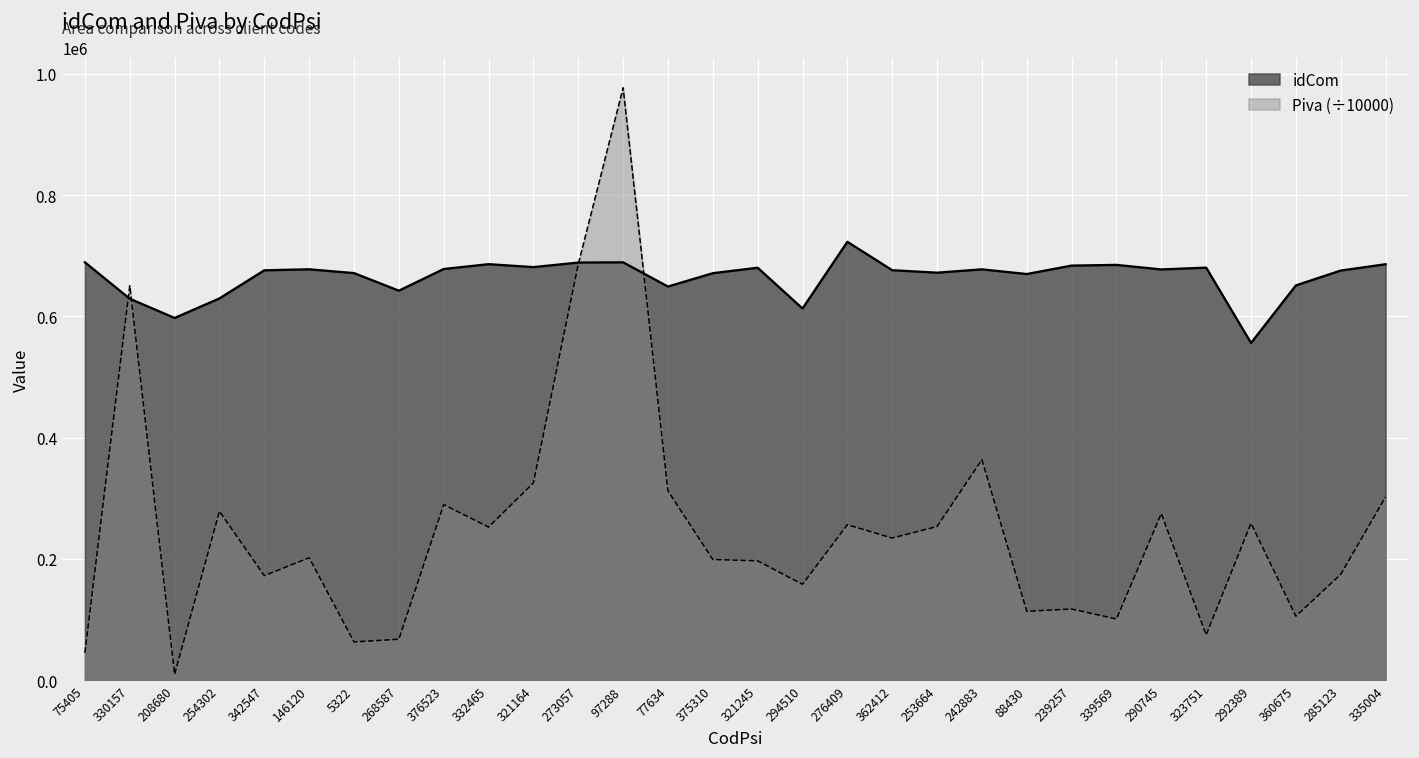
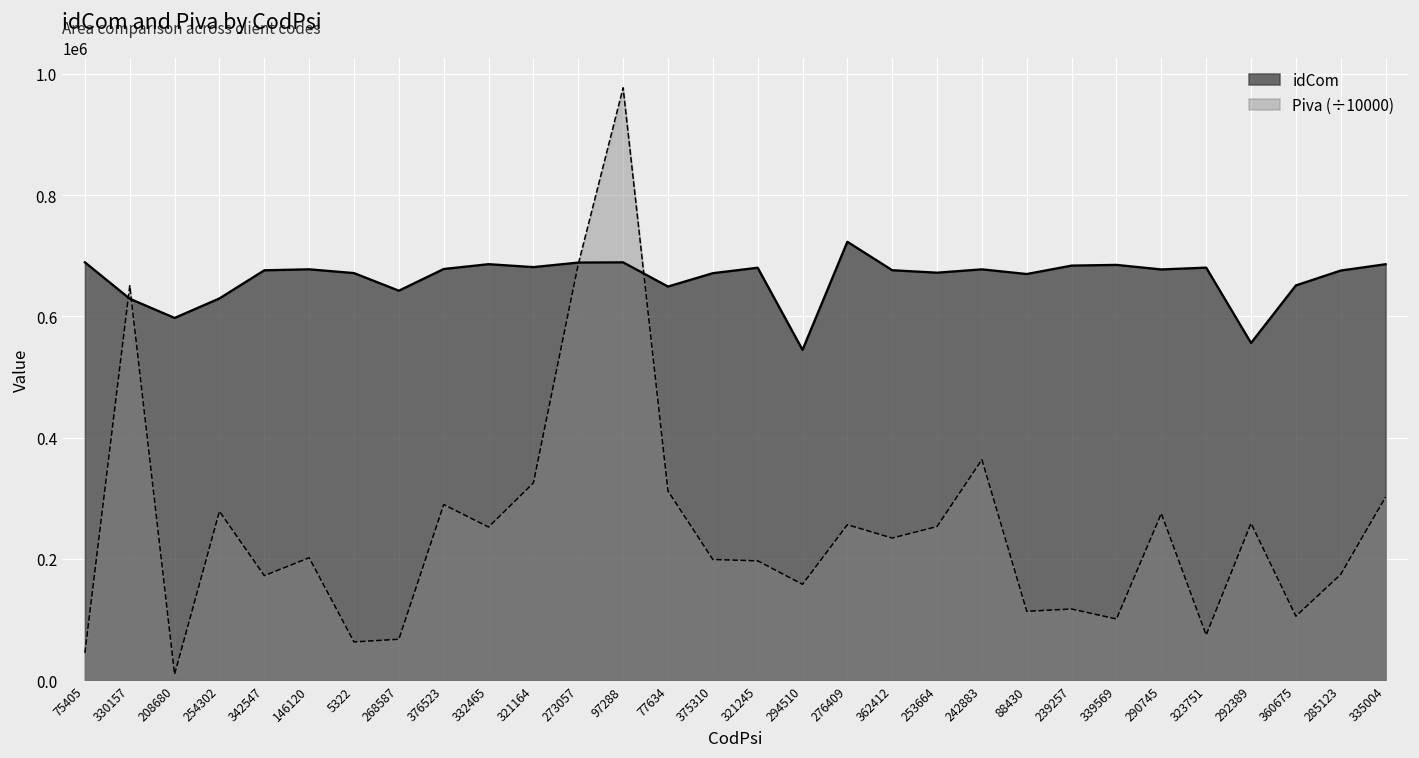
idCom, 294510: 610000 -> 540000
